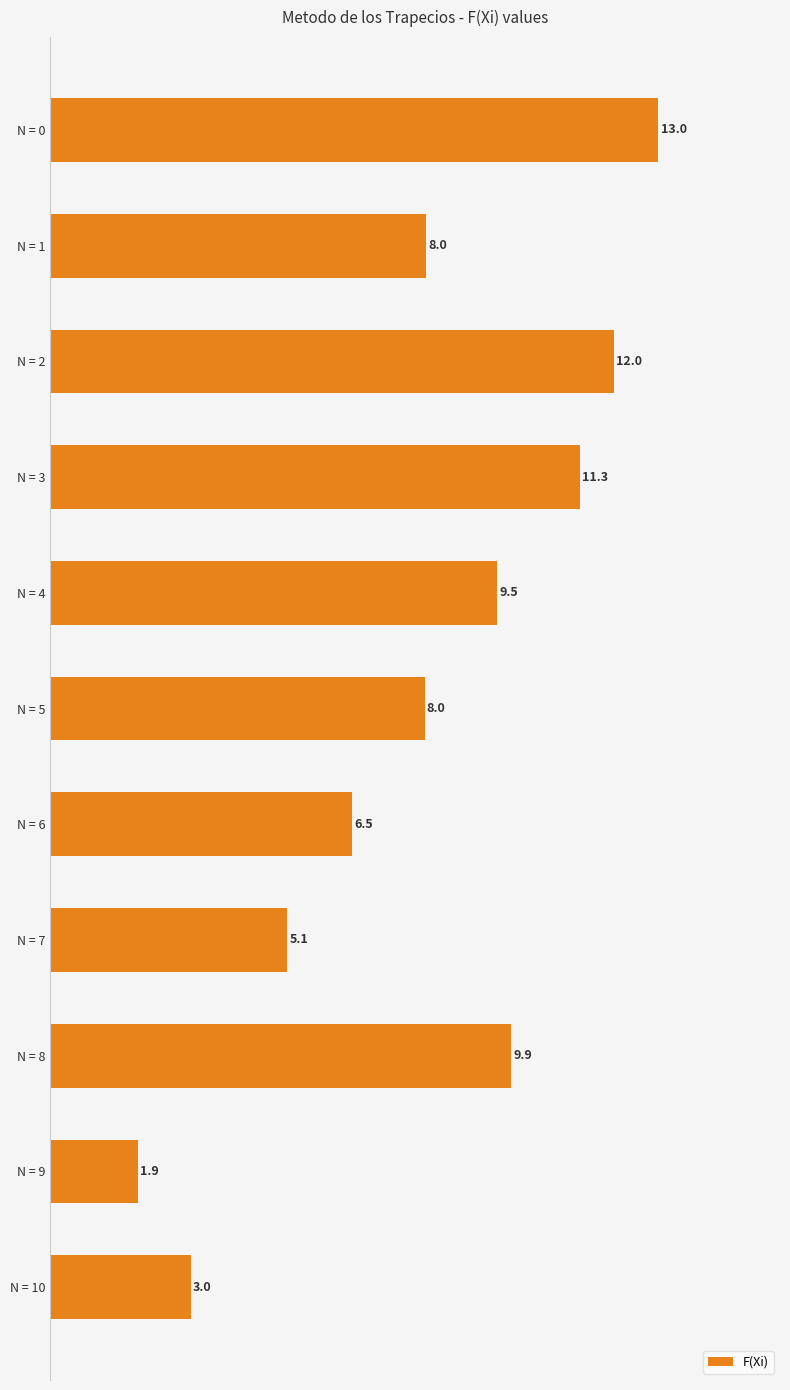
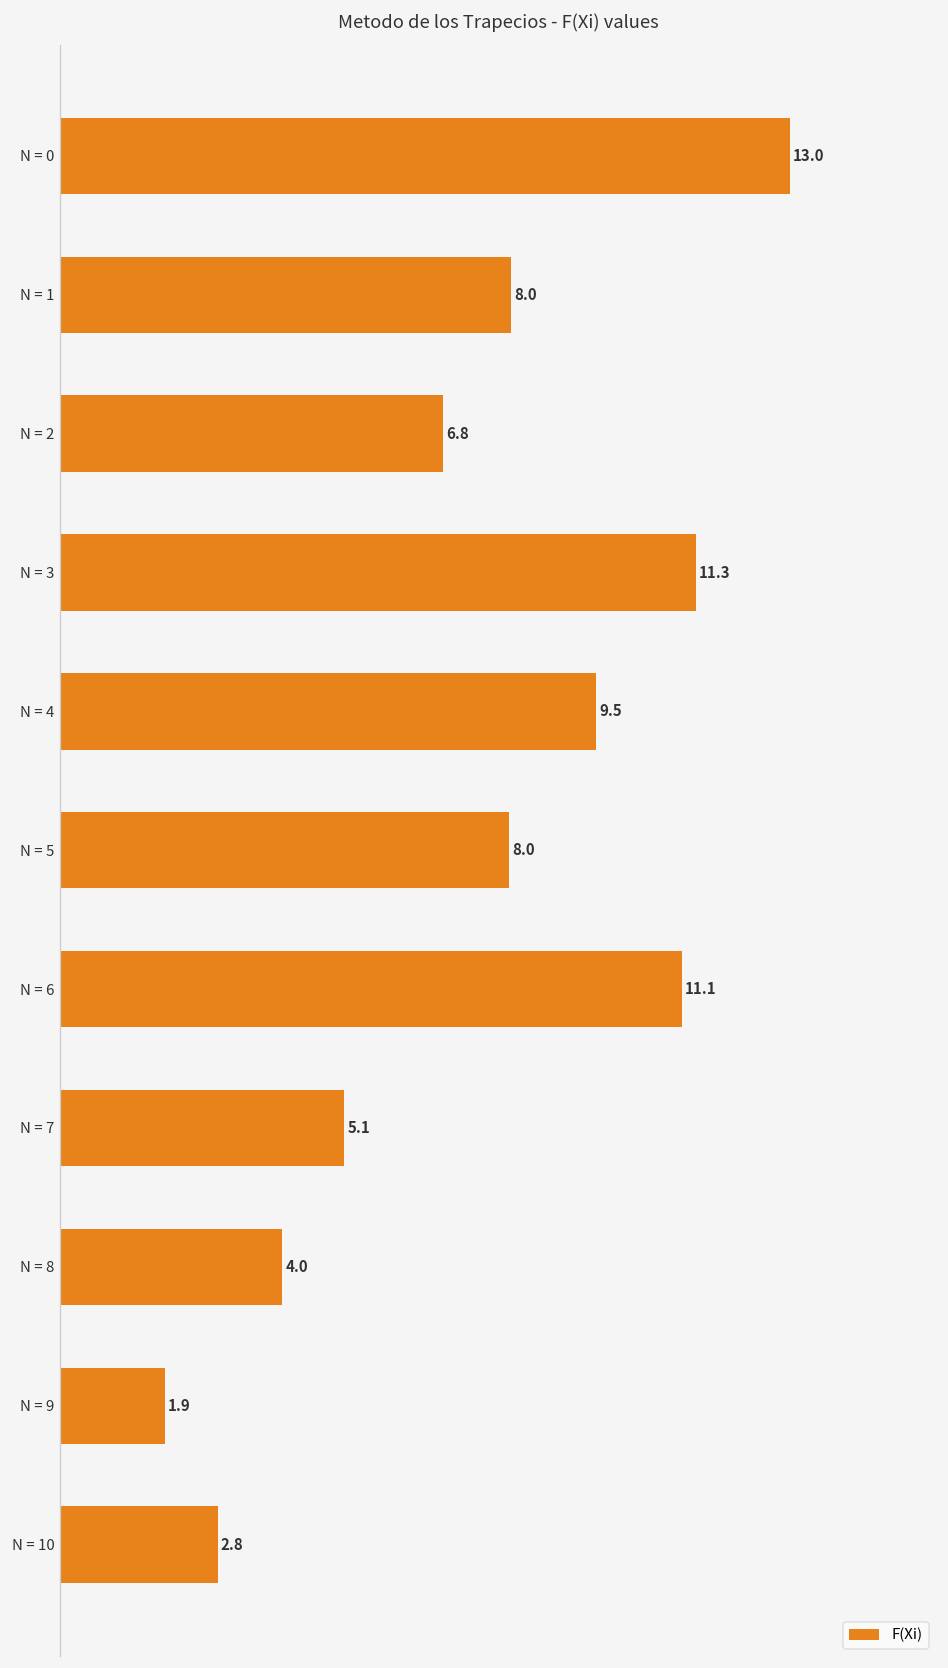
N = 2: 12.0 -> 6.8
N = 6: 6.5 -> 11.1
N = 8: 9.9 -> 4.0
N = 10: 3.0 -> 2.8
